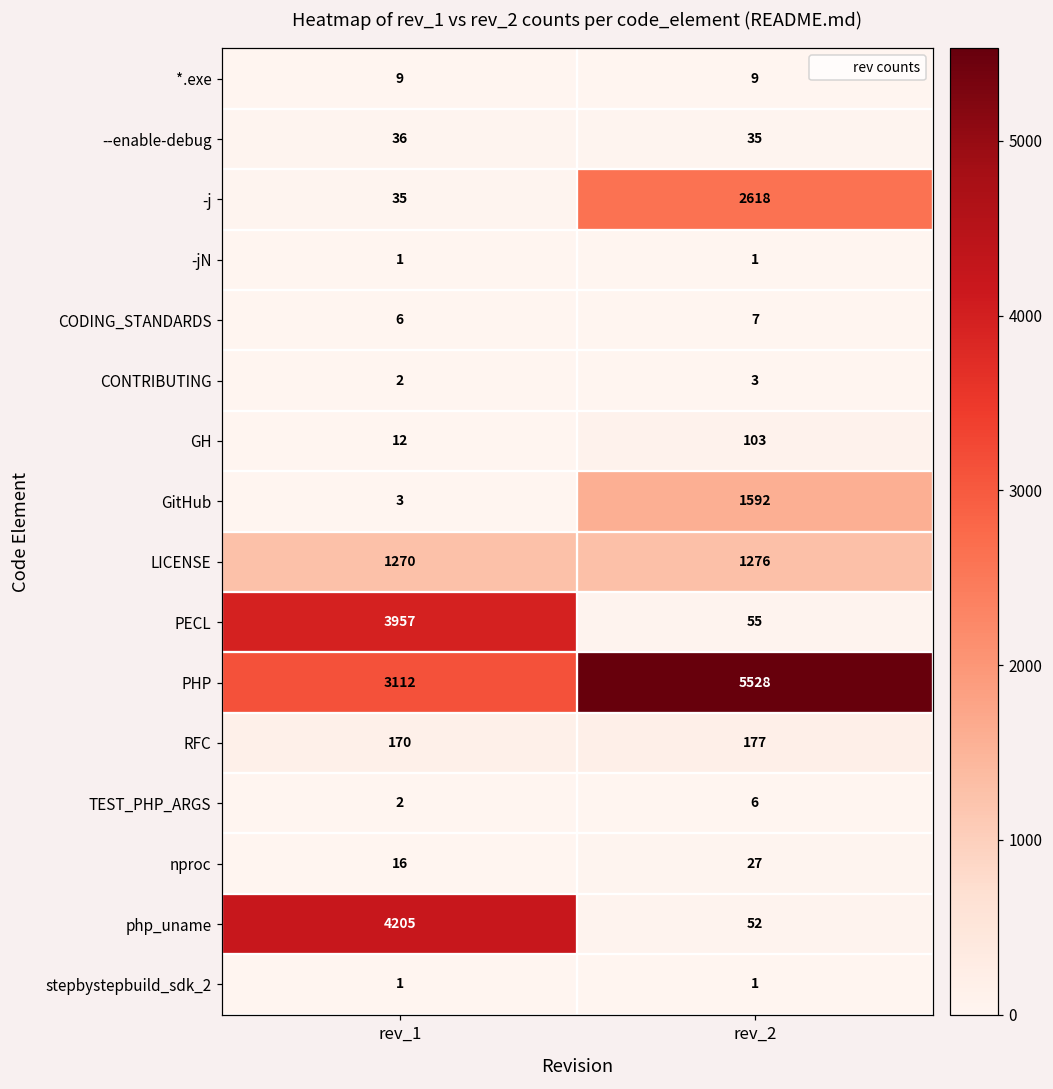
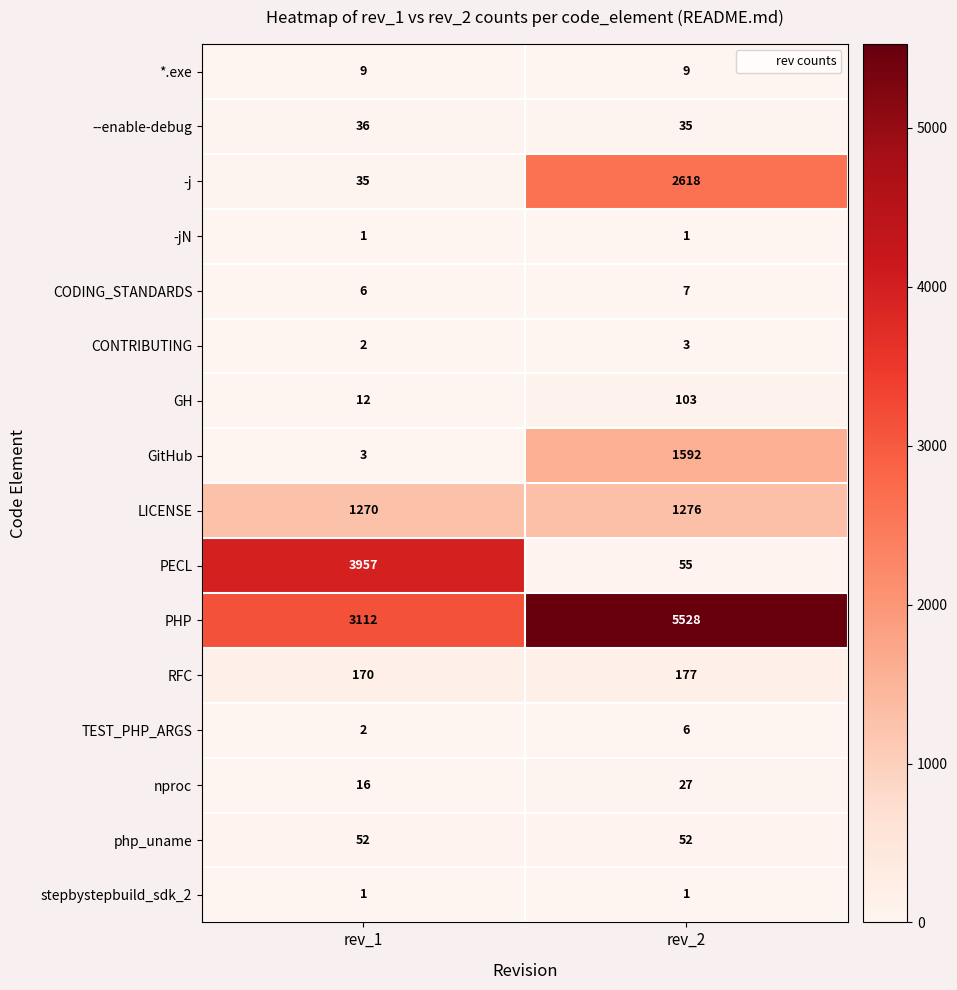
php_uname, rev_1: 4205 -> 52
